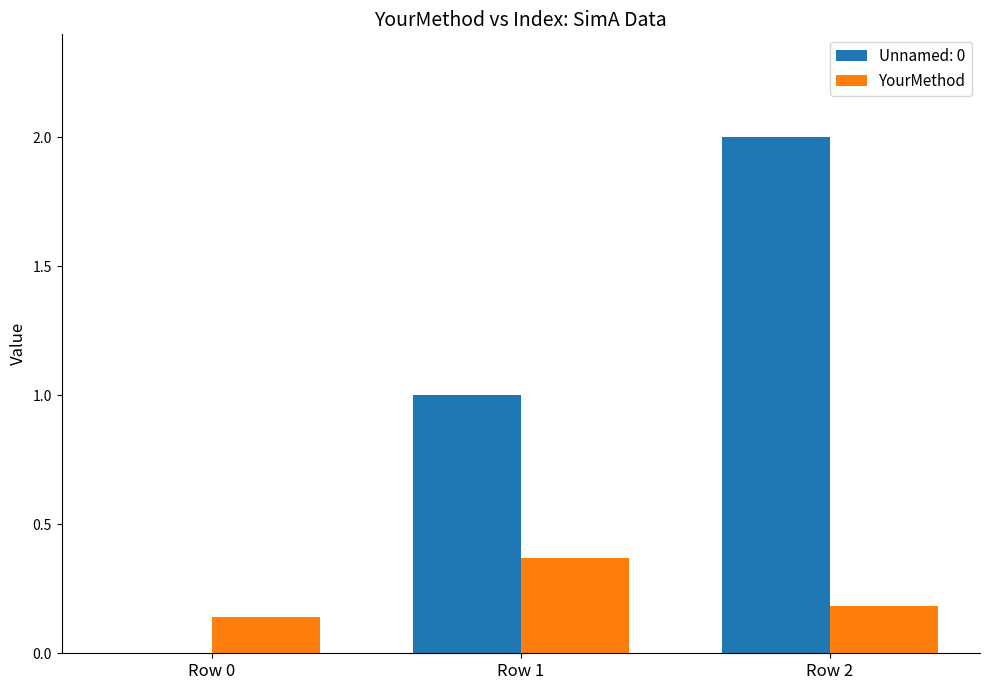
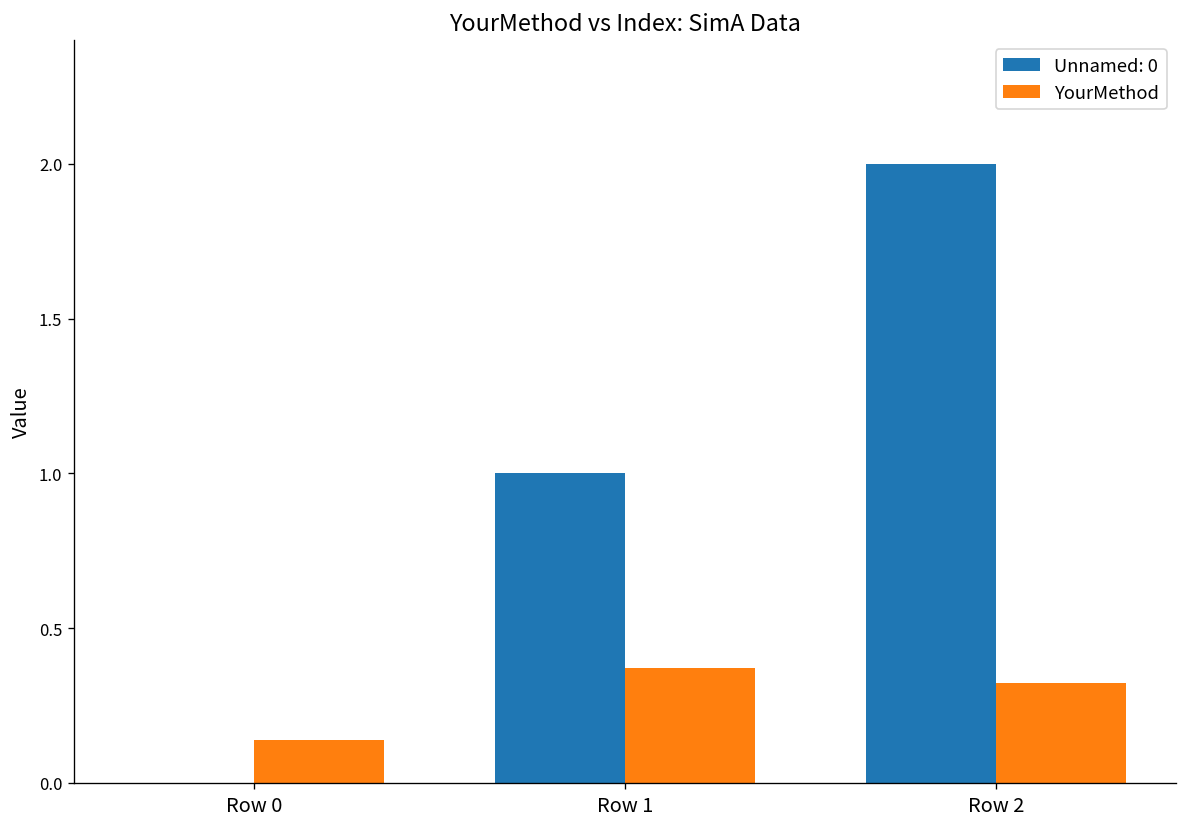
YourMethod, Row 2: 0.18 -> 0.32
